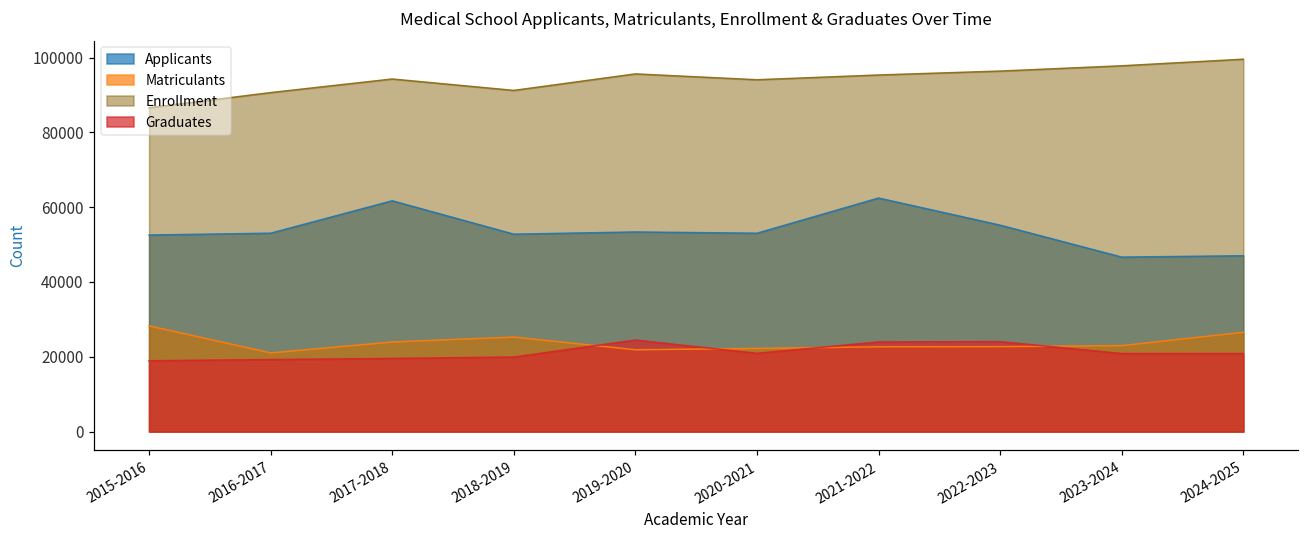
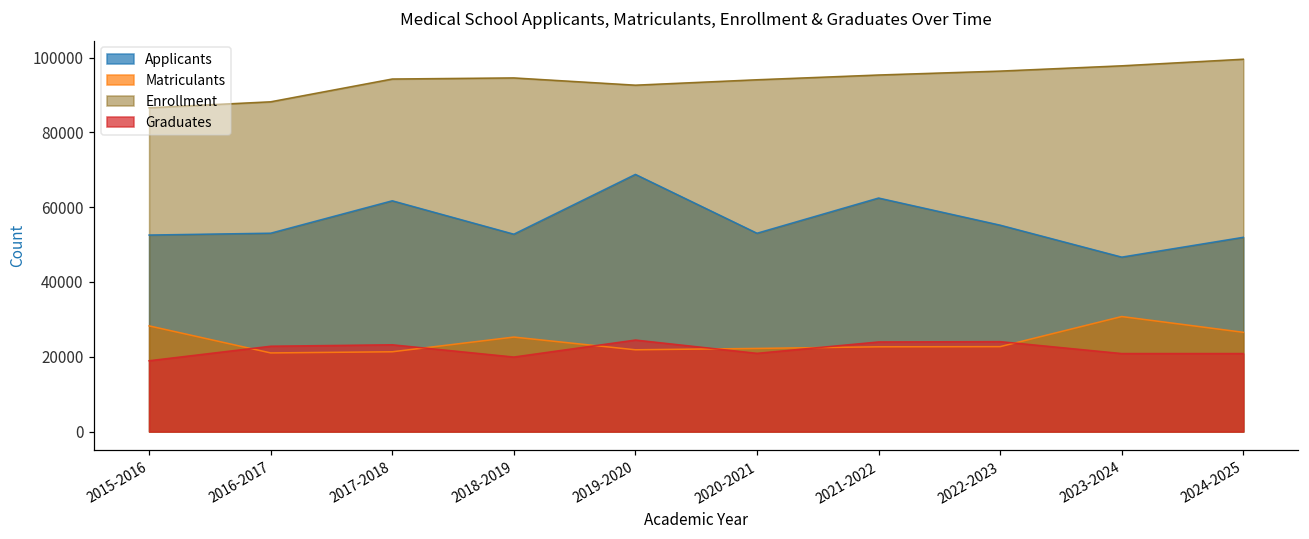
Enrollment, 2016-2017: 91000 -> 88000
Graduates, 2016-2017: 19000 -> 23000
Matriculants, 2017-2018: 24000 -> 21000
Graduates, 2017-2018: 20000 -> 23000
Enrollment, 2018-2019: 91000 -> 95000
Applicants, 2019-2020: 53000 -> 69000
Enrollment, 2019-2020: 96000 -> 93000
Matriculants, 2023-2024: 23000 -> 31000
Applicants, 2024-2025: 47000 -> 52000
